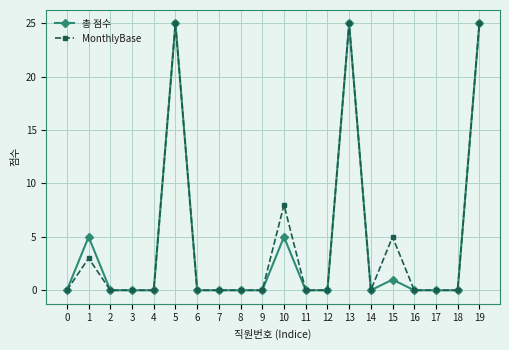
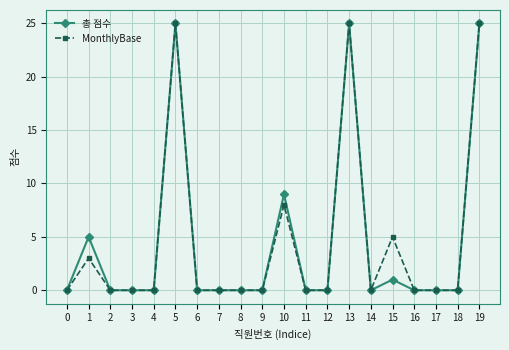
총 점수, 10: 5 -> 9
